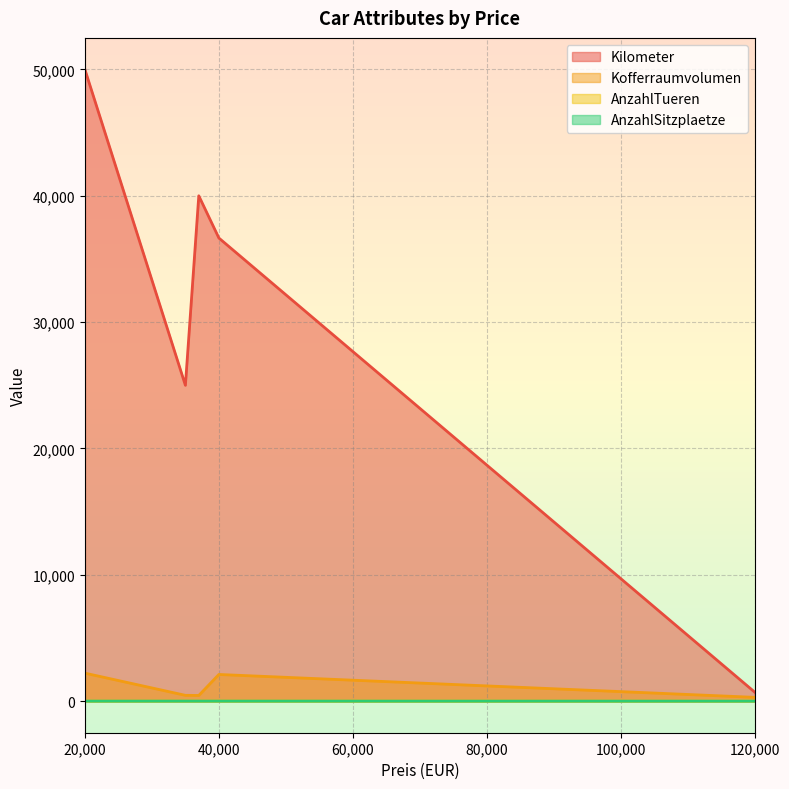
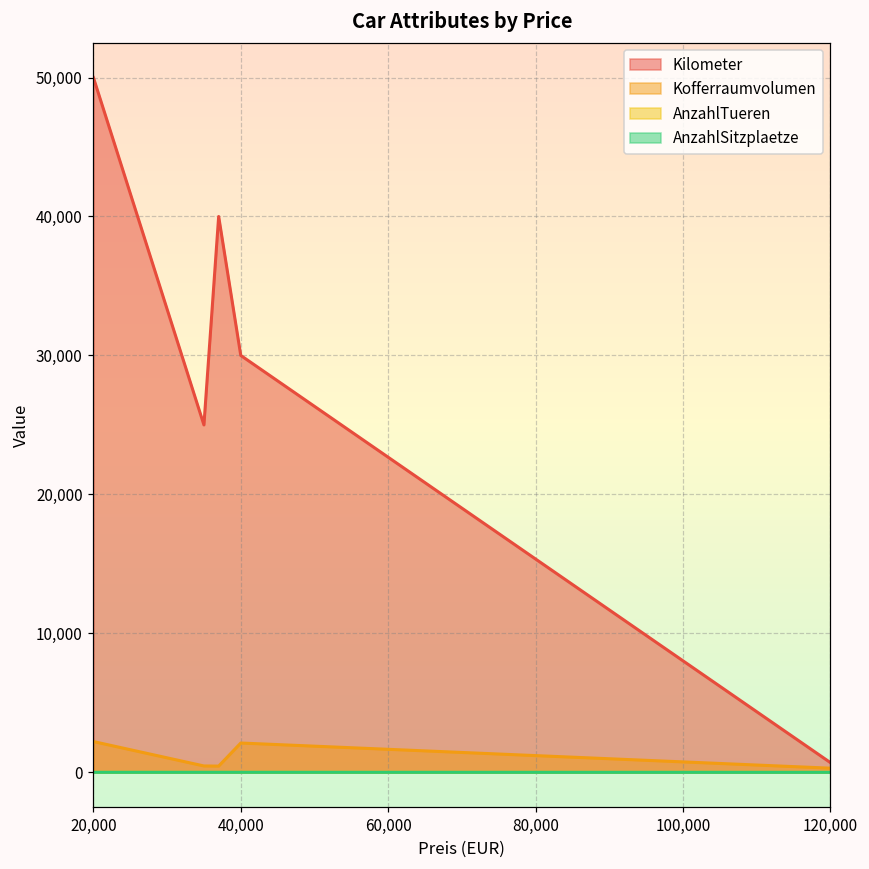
Kilometer, 40,000: 36,700 -> 30,000
